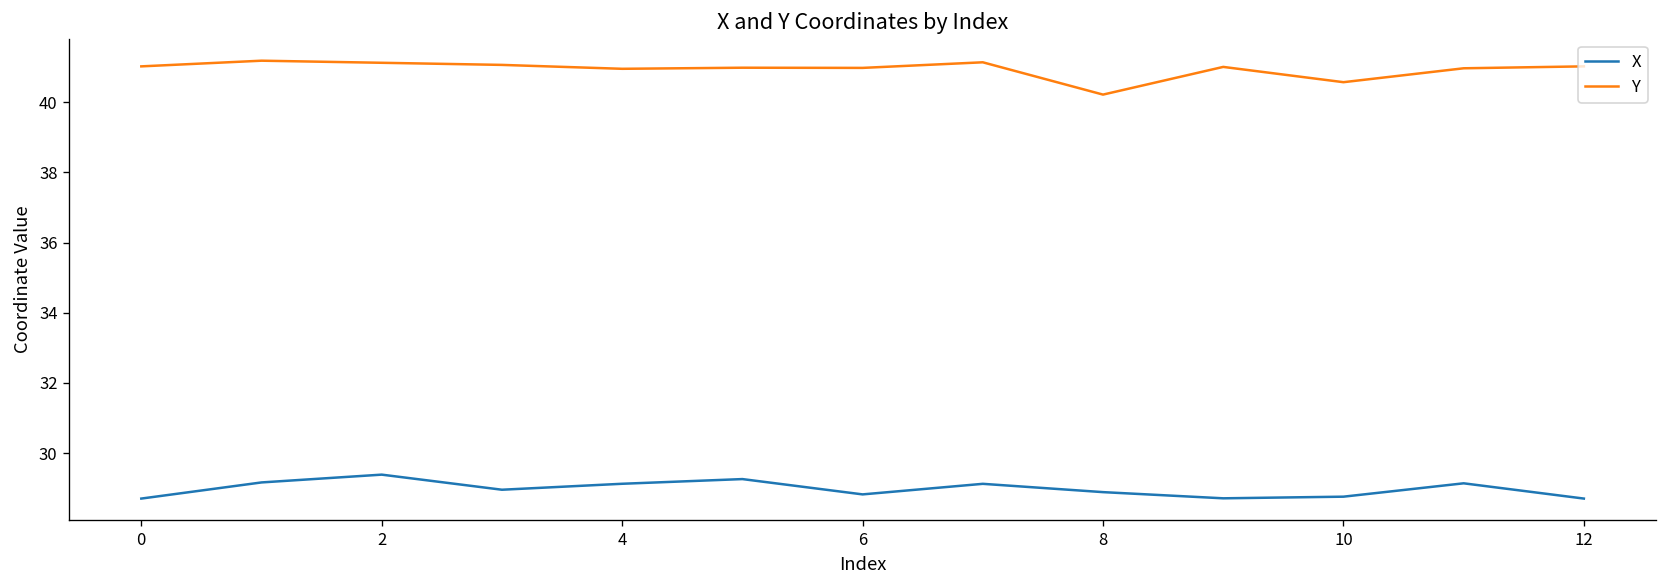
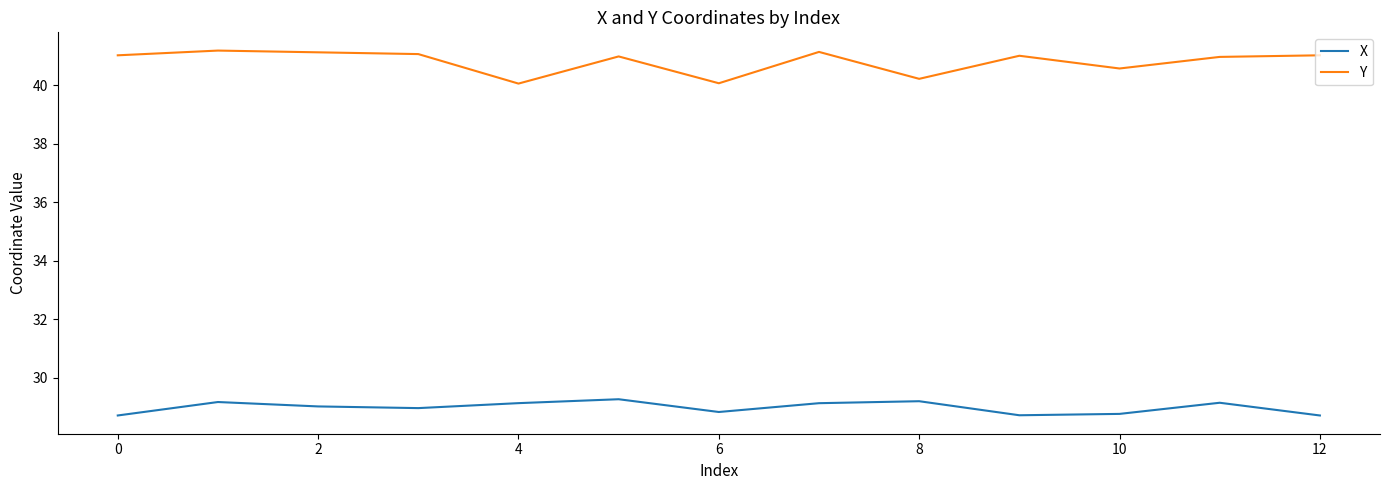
X, 2: 29.4 -> 29.0
Y, 4: 41.0 -> 40.1
Y, 6: 41.0 -> 40.1
X, 8: 28.9 -> 29.2
